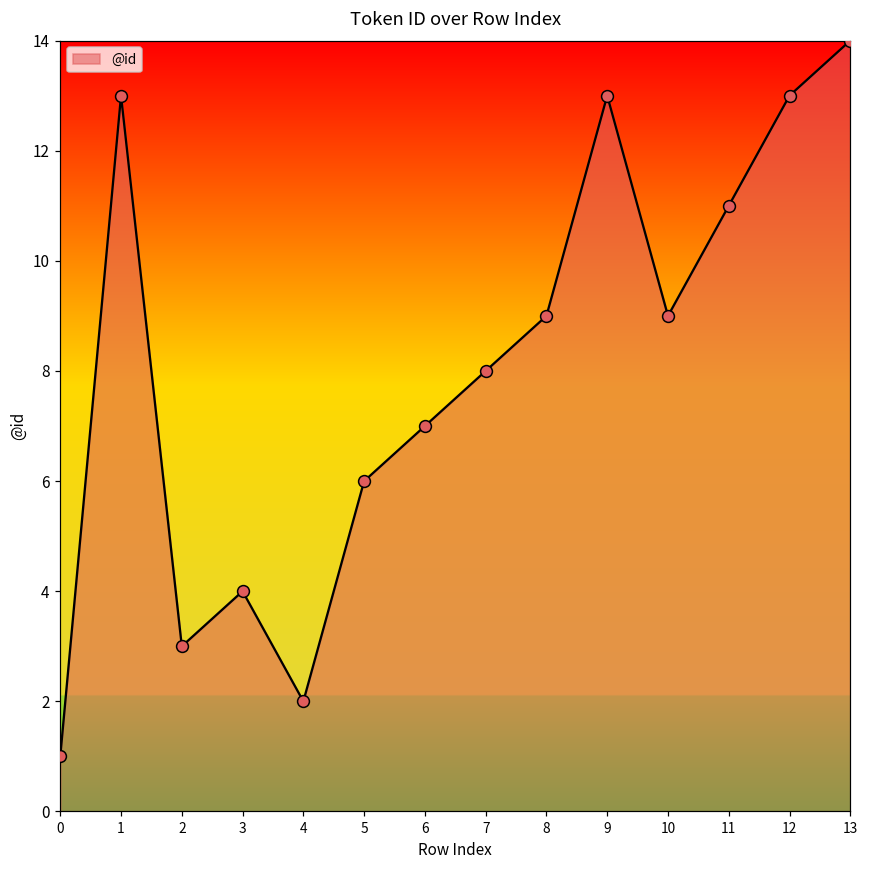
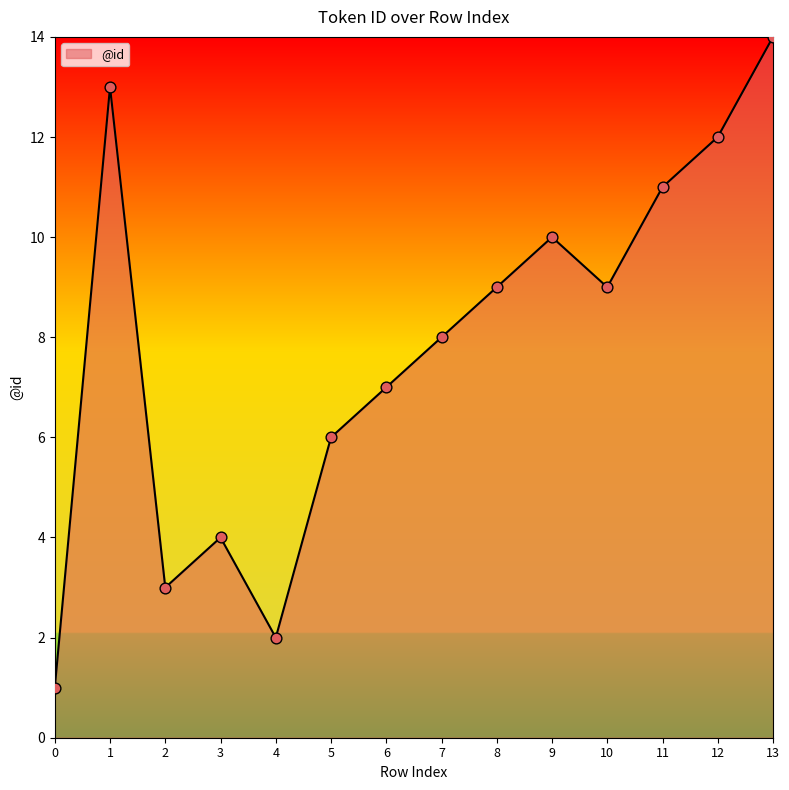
9: 13 -> 10
12: 13 -> 12
